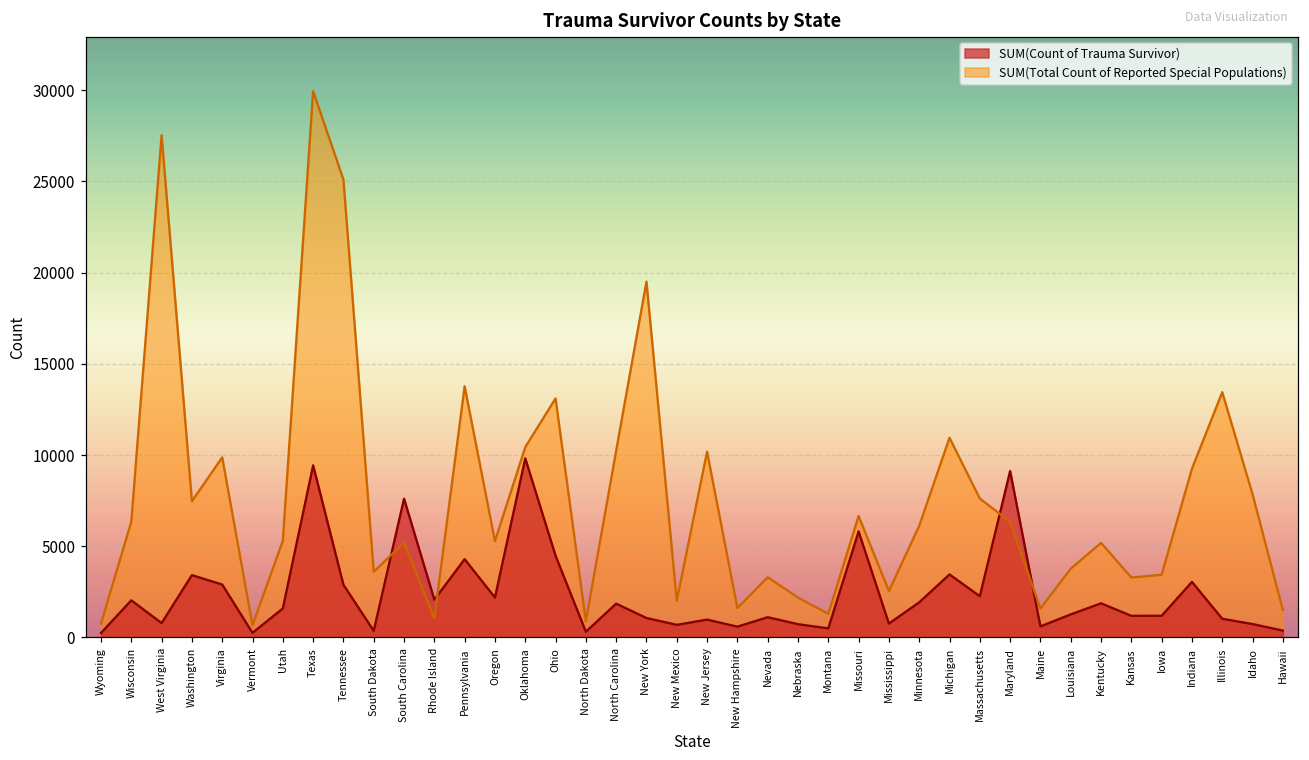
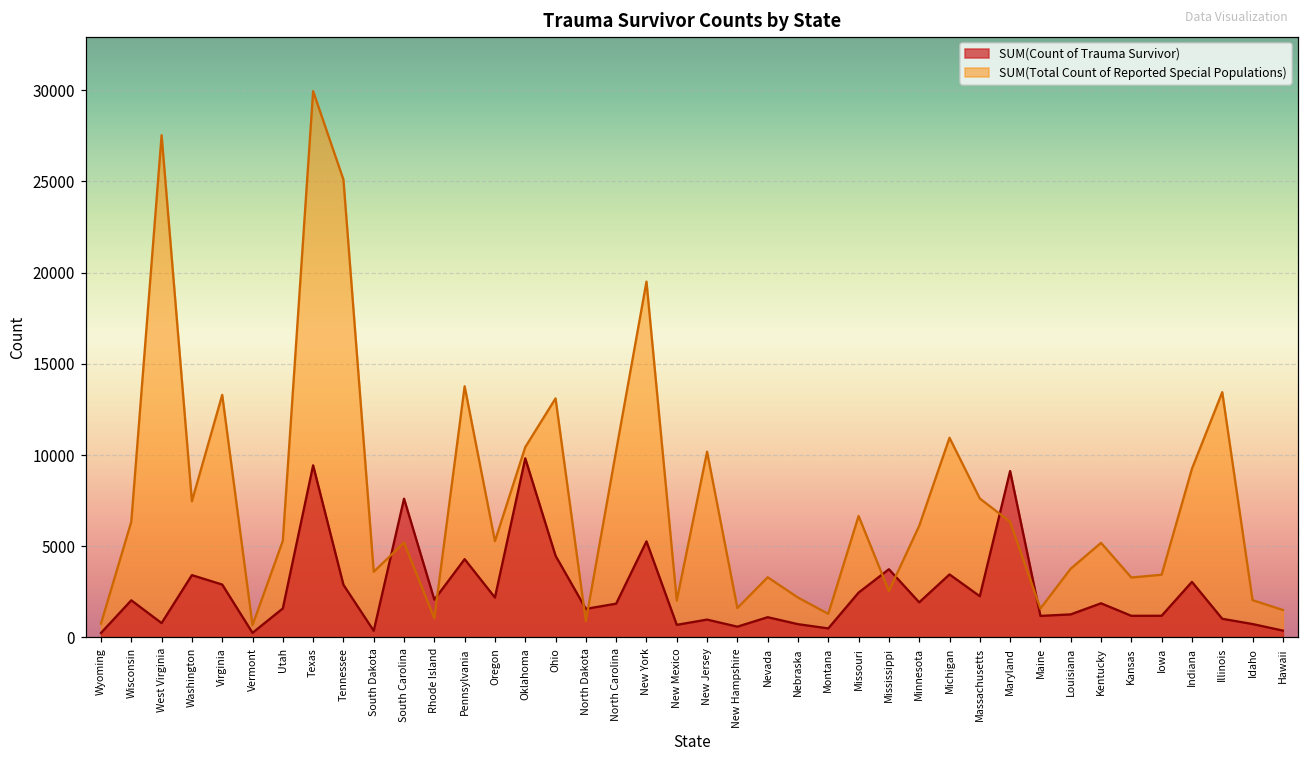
SUM(Total Count of Reported Special Populations), Virginia: 9900 -> 13300
SUM(Count of Trauma Survivor), North Dakota: 300 -> 1600
SUM(Count of Trauma Survivor), New York: 1100 -> 5300
SUM(Count of Trauma Survivor), Missouri: 5800 -> 2500
SUM(Count of Trauma Survivor), Mississippi: 800 -> 3700
SUM(Count of Trauma Survivor), Maine: 600 -> 1200
SUM(Total Count of Reported Special Populations), Idaho: 7800 -> 2000
